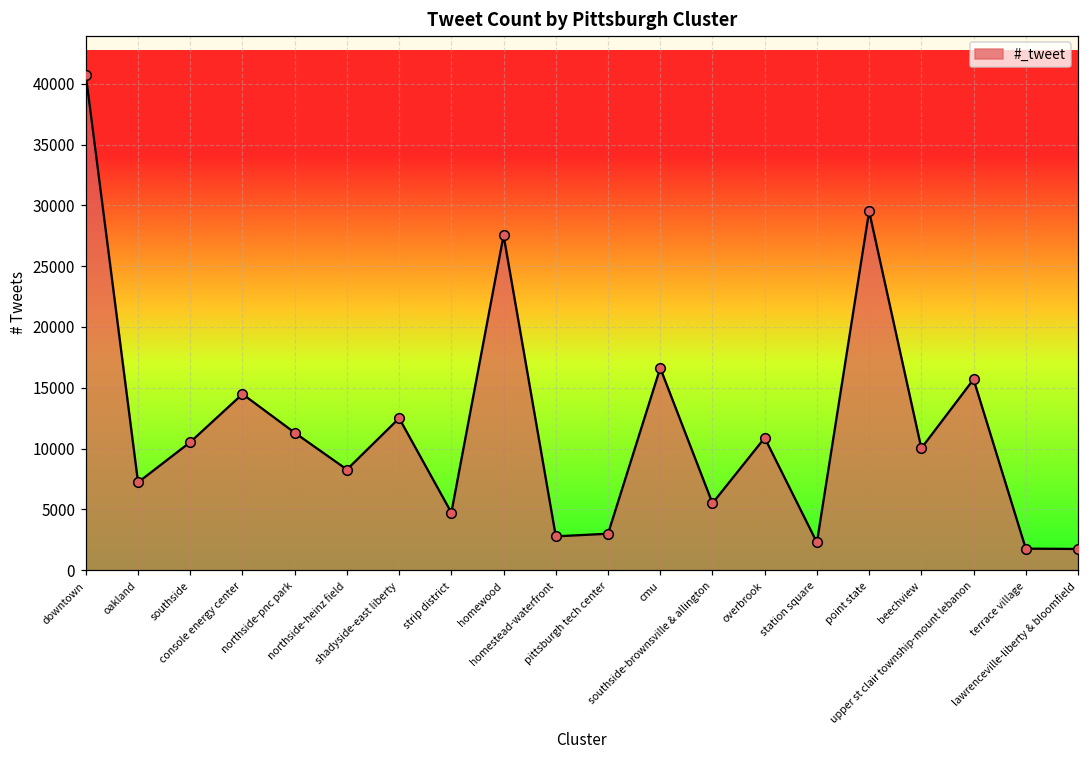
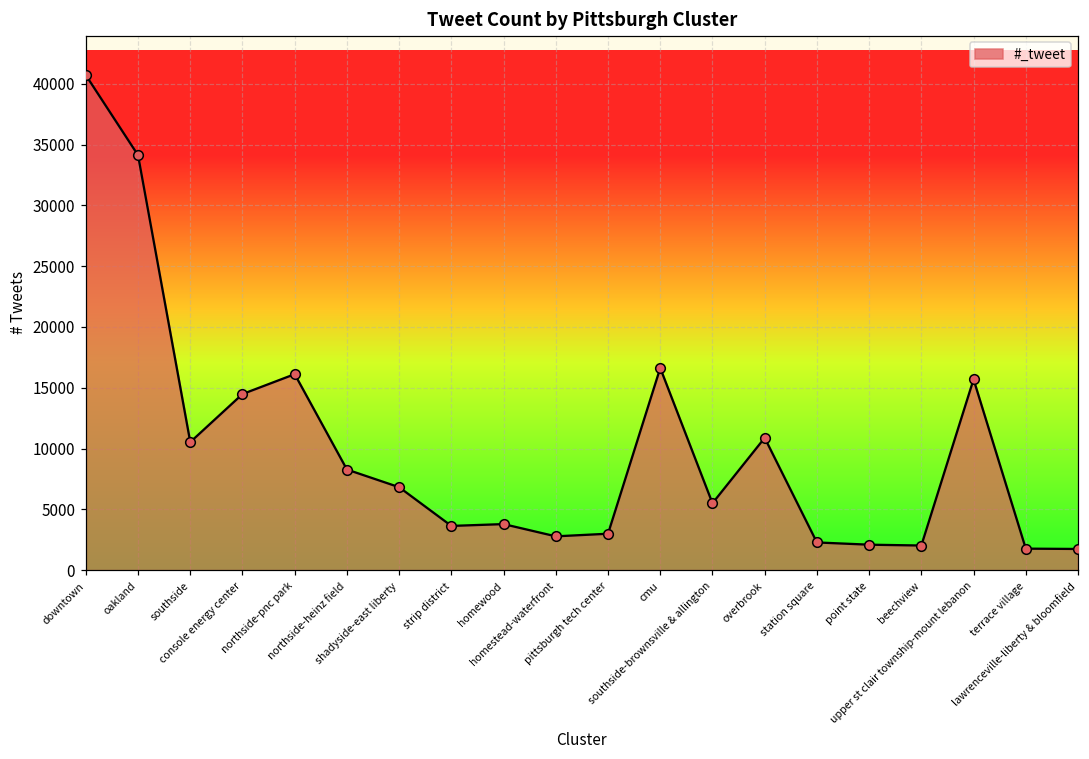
oakland: 7200 -> 34100
northside-pnc park: 11300 -> 16100
shadyside-east liberty: 12500 -> 6800
strip district: 4700 -> 3600
homewood: 27500 -> 3800
point state: 29500 -> 2100
beechview: 10000 -> 2000
